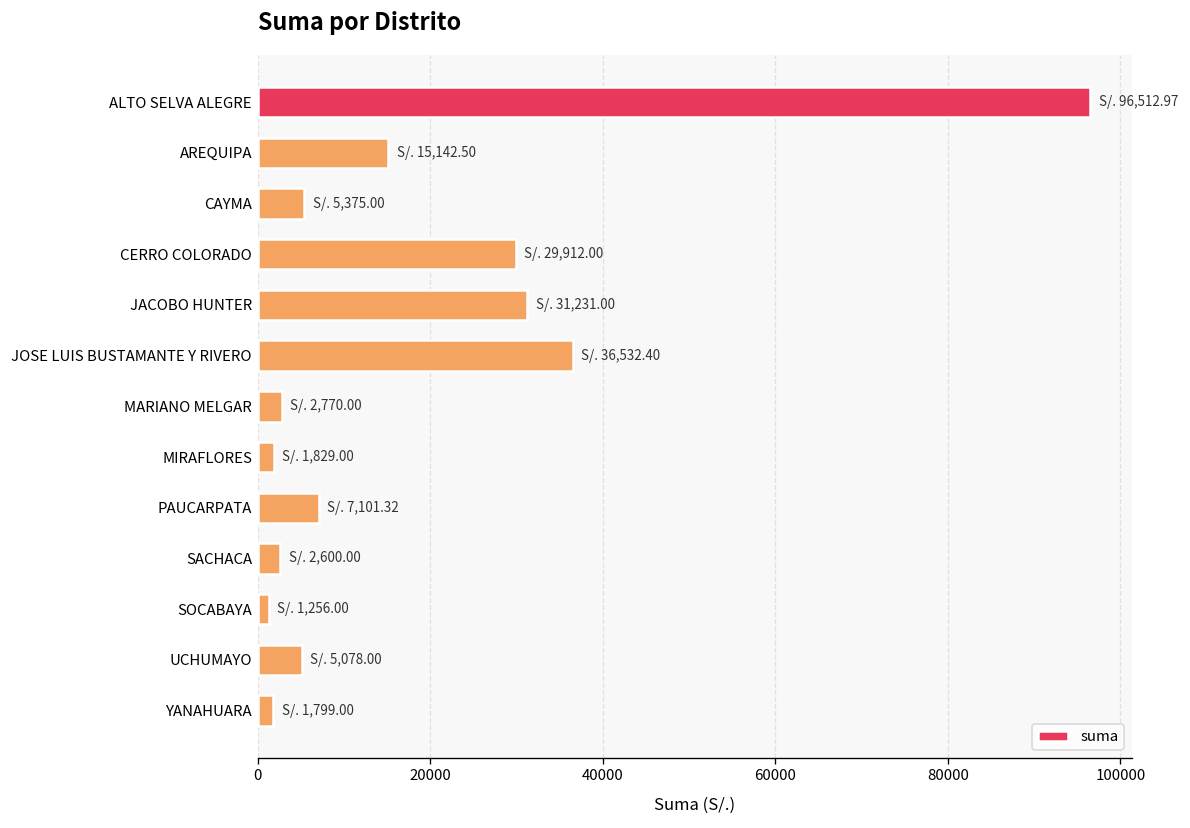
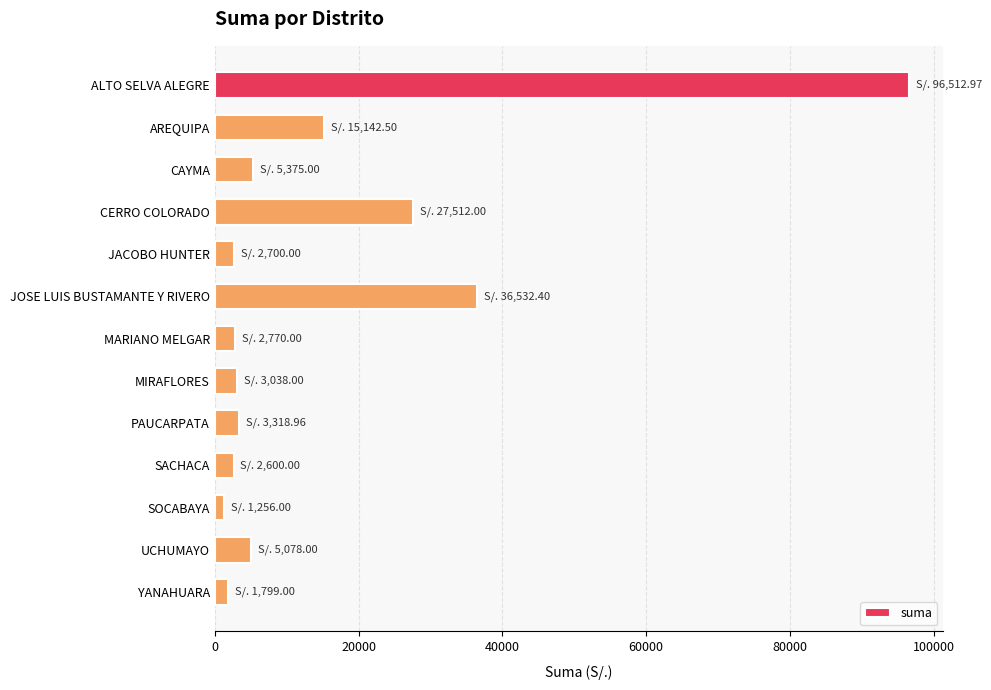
CERRO COLORADO: 29,912.00 -> 27,512.00
JACOBO HUNTER: 31,231.00 -> 2,700.00
MIRAFLORES: 1,829.00 -> 3,038.00
PAUCARPATA: 7,101.32 -> 3,318.96
